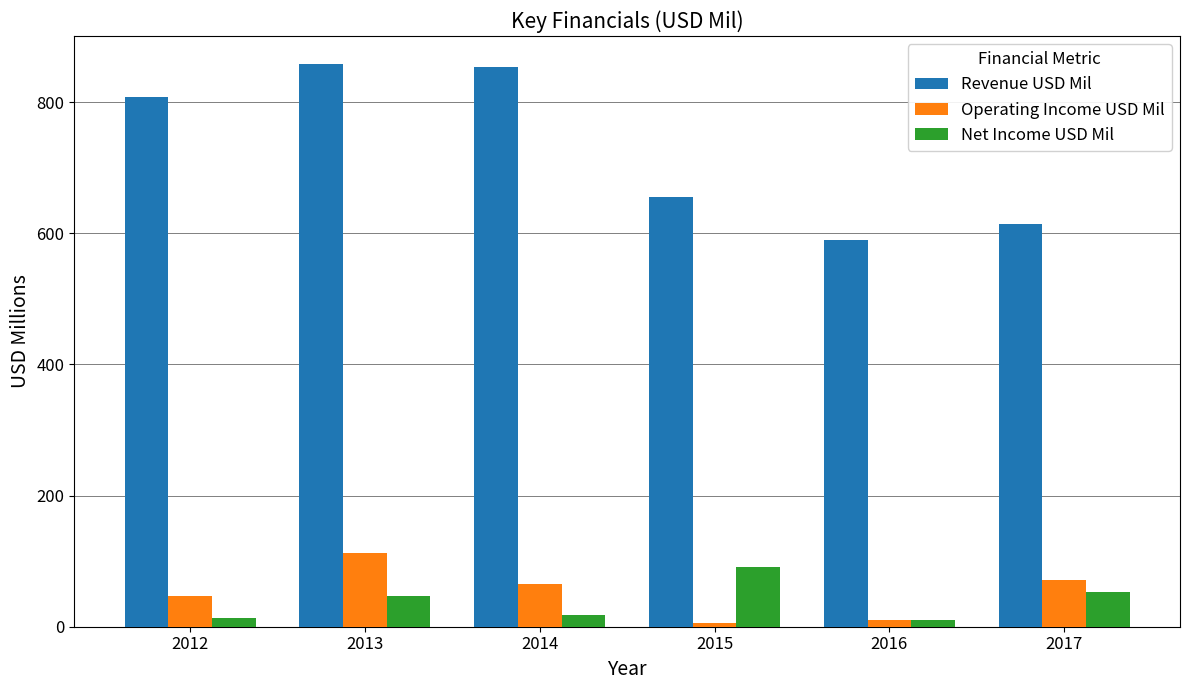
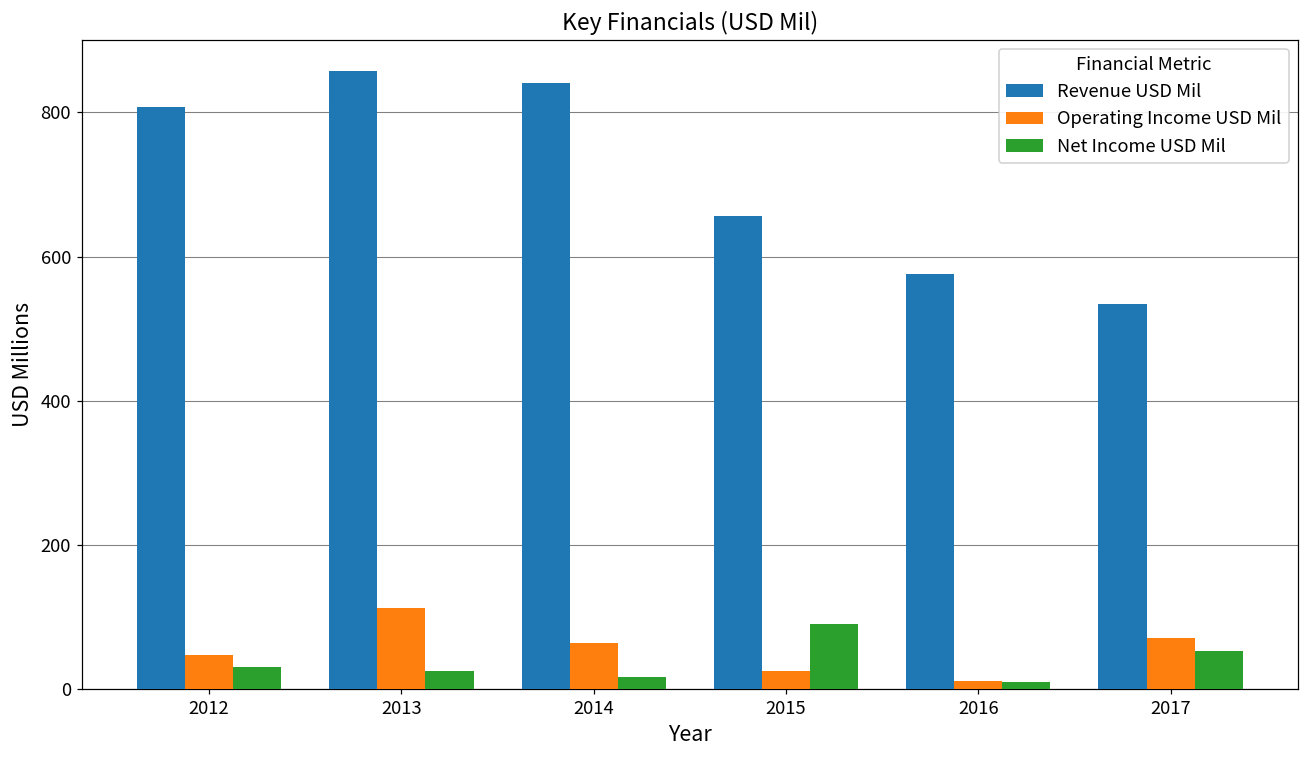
Net Income USD Mil, 2012: 10 -> 30
Net Income USD Mil, 2013: 50 -> 30
Revenue USD Mil, 2014: 850 -> 840
Operating Income USD Mil, 2015: 10 -> 30
Revenue USD Mil, 2016: 590 -> 580
Revenue USD Mil, 2017: 610 -> 530
